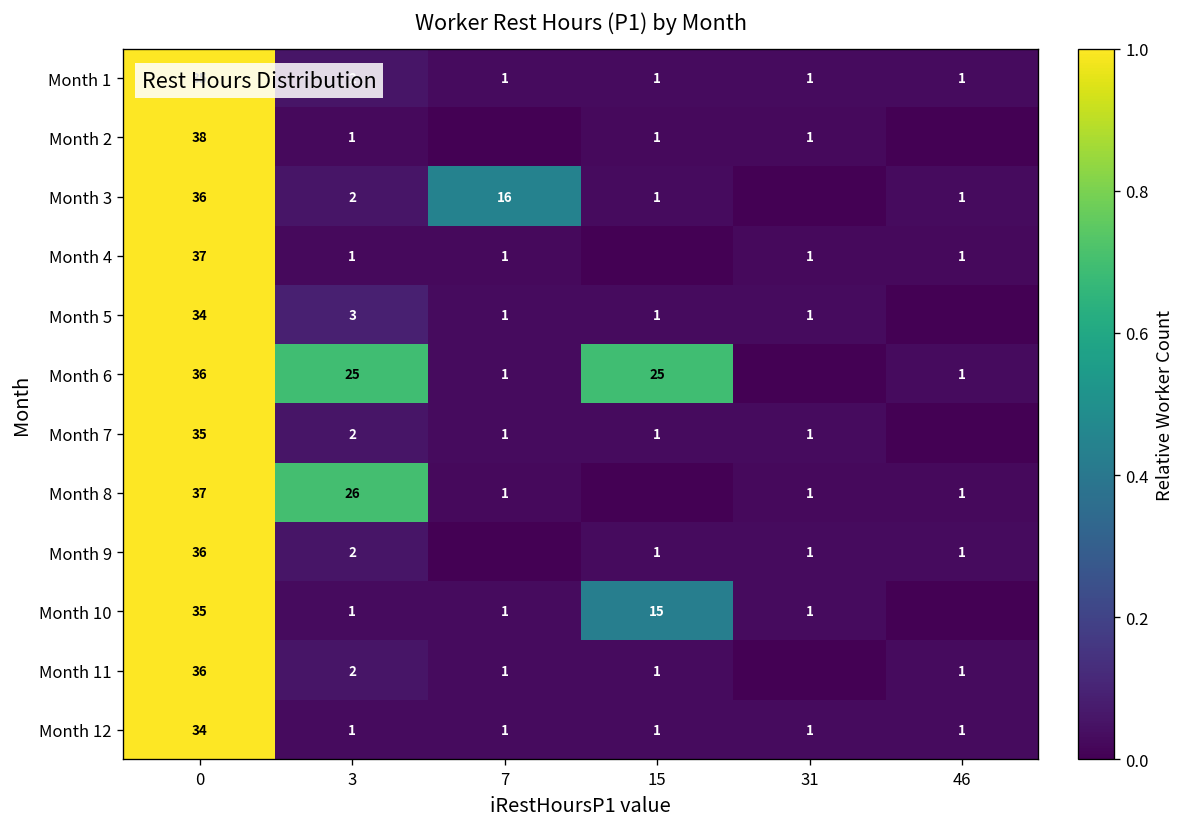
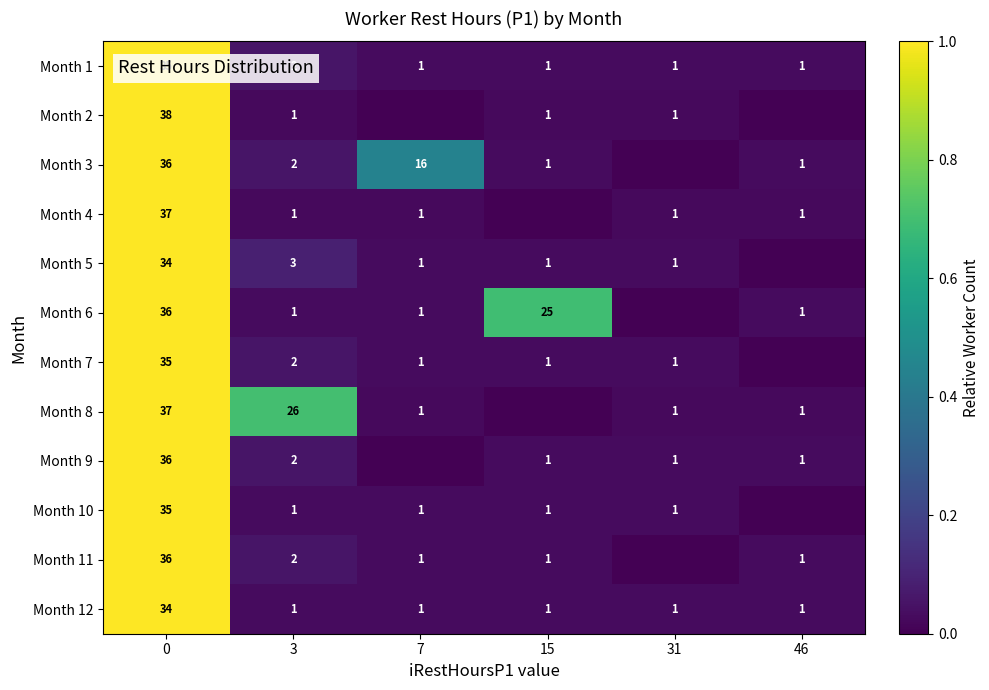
Month 6, 3: 25 -> 1
Month 10, 15: 15 -> 1
